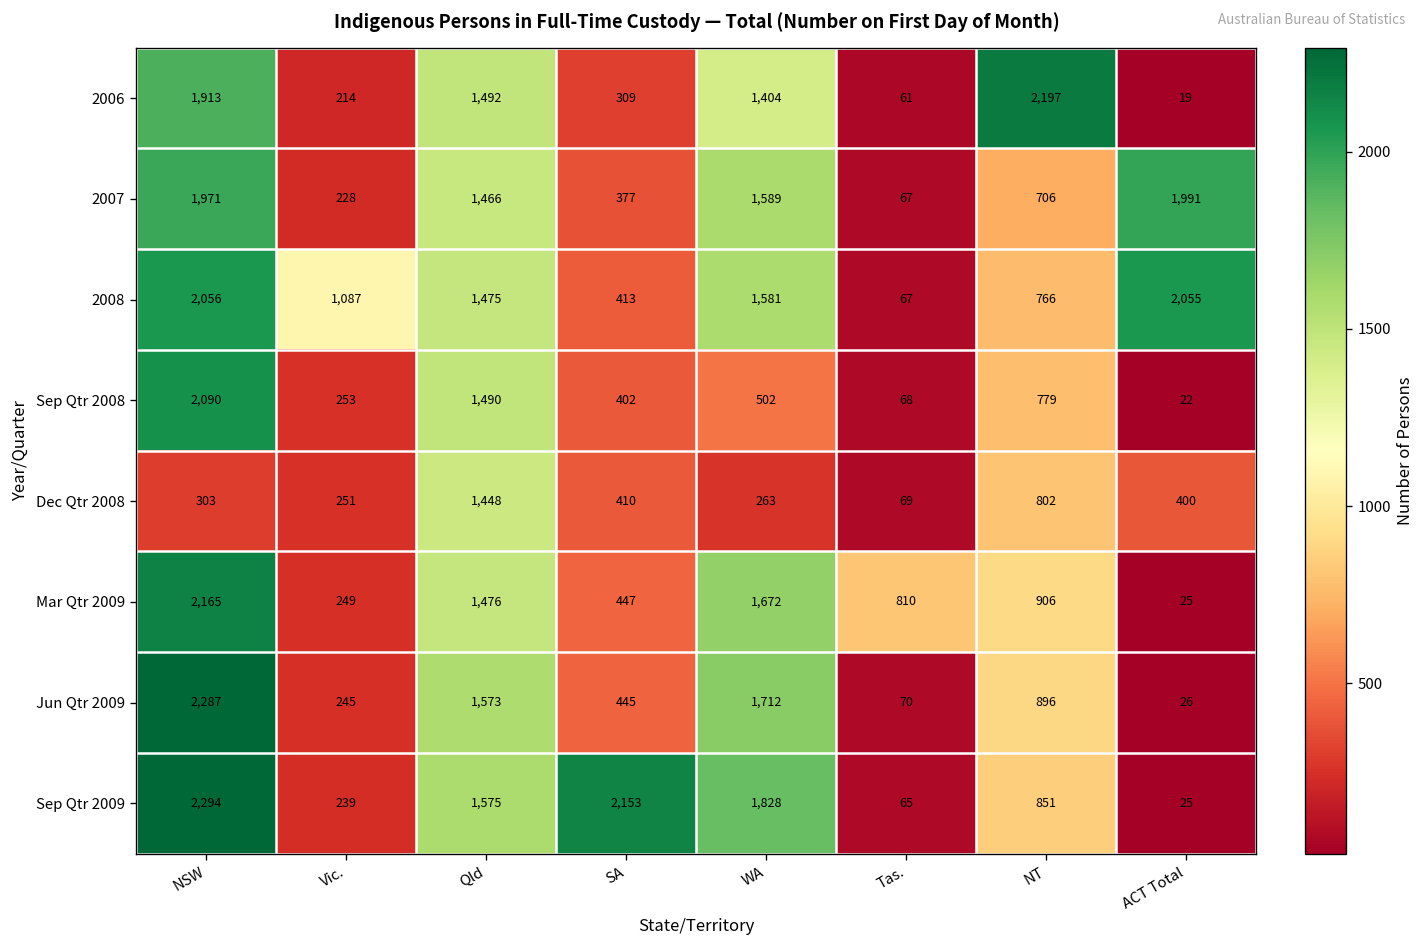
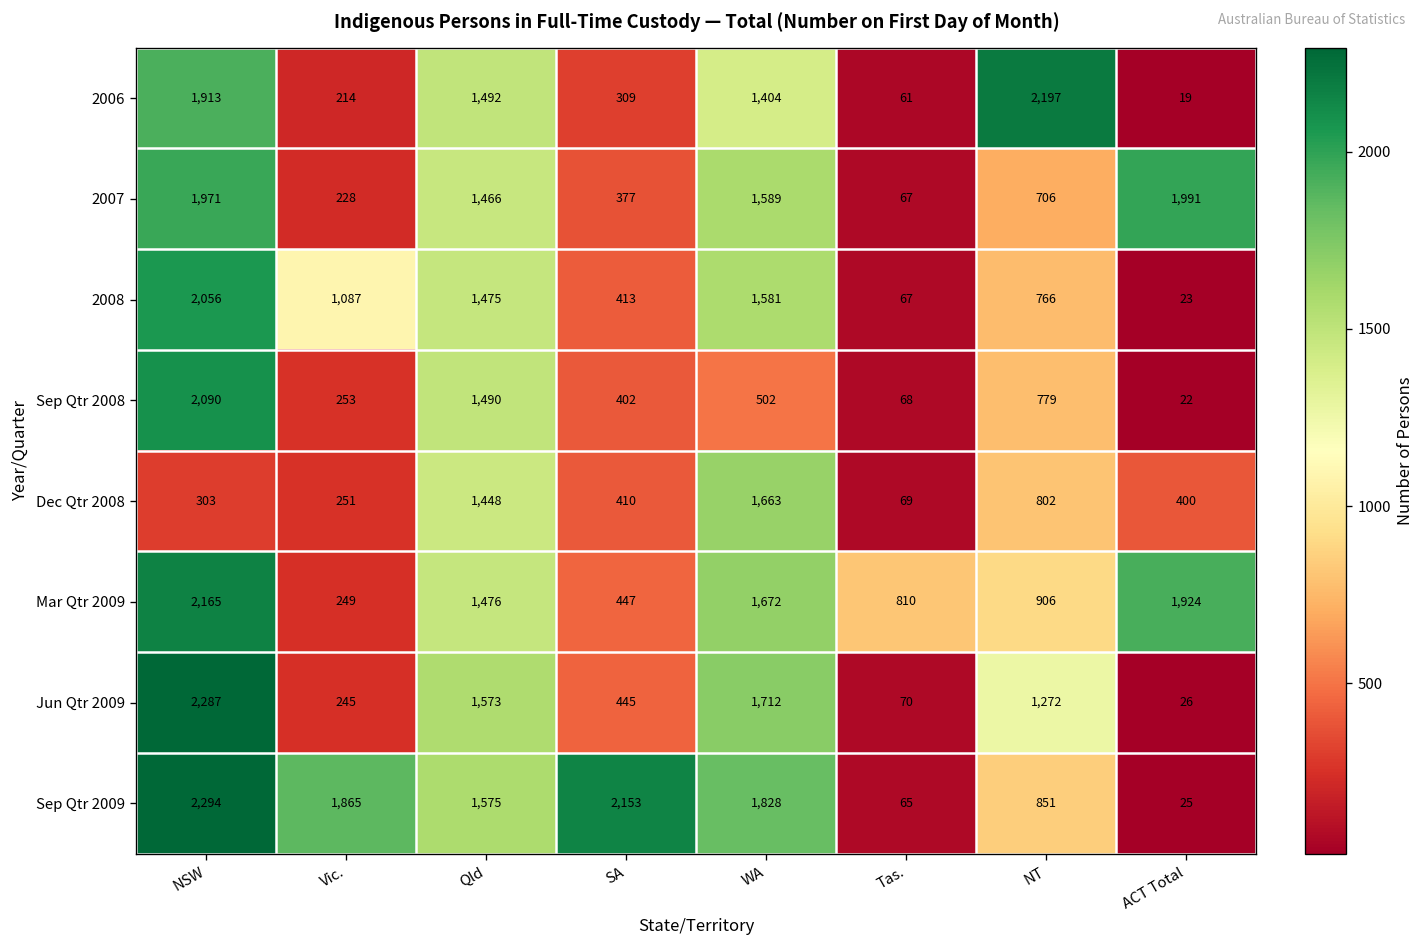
2008, ACT Total: 2,055 -> 23
Dec Qtr 2008, WA: 263 -> 1,663
Mar Qtr 2009, ACT Total: 25 -> 1,924
Jun Qtr 2009, NT: 896 -> 1,272
Sep Qtr 2009, Vic.: 239 -> 1,865
